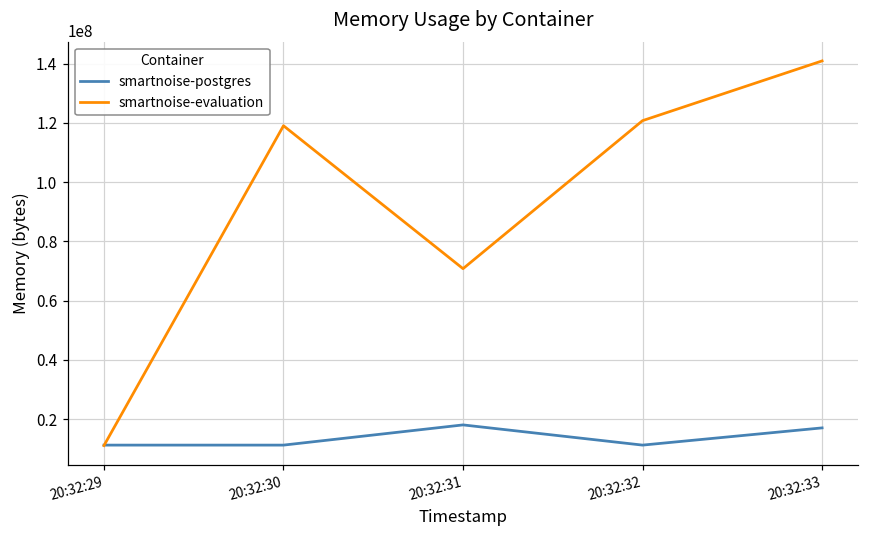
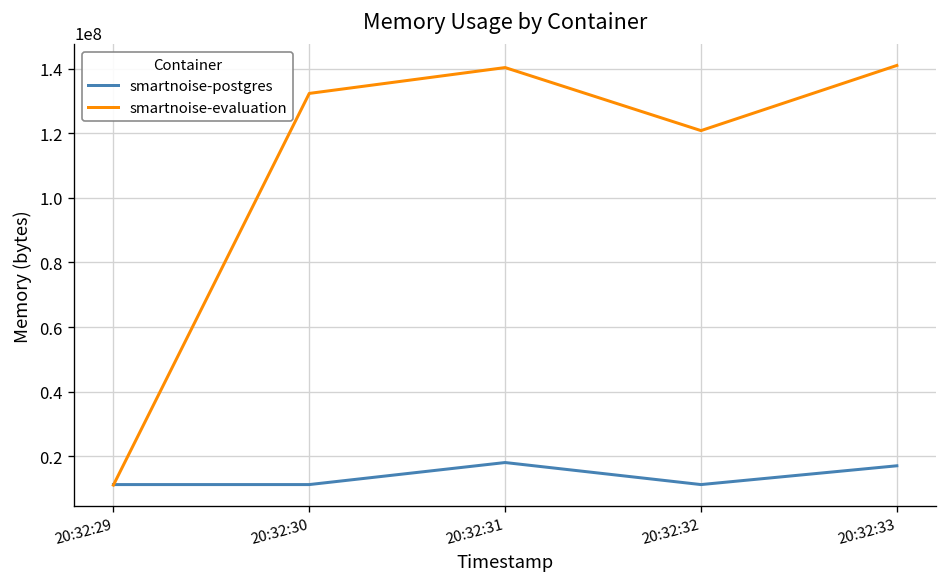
smartnoise-evaluation, 20:32:30: 119000000 -> 132000000
smartnoise-evaluation, 20:32:31: 71000000 -> 140000000
